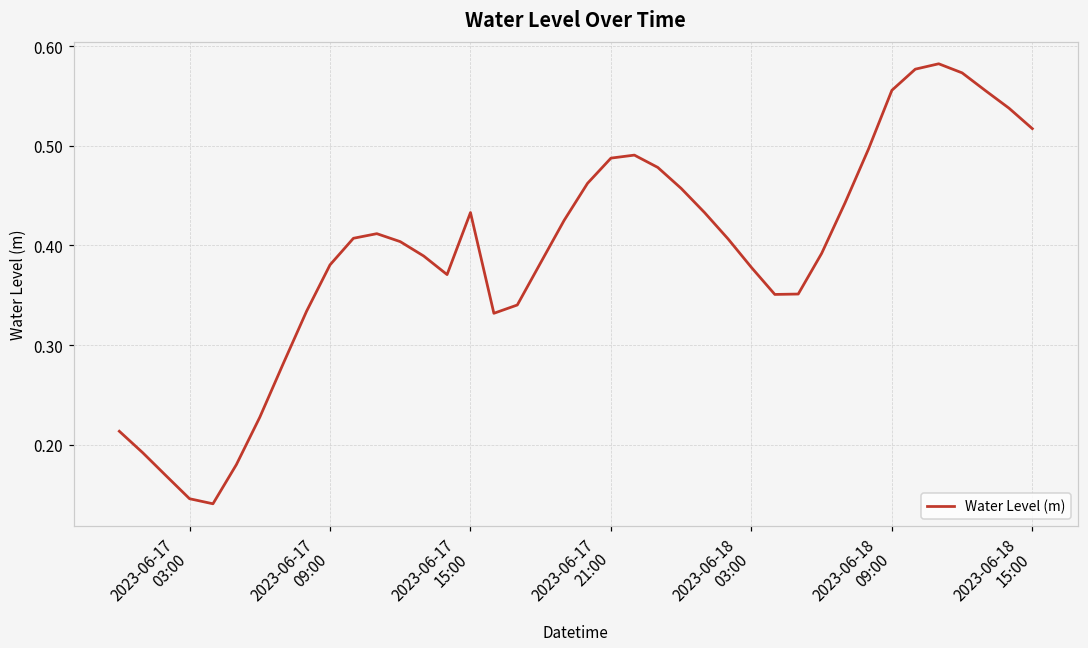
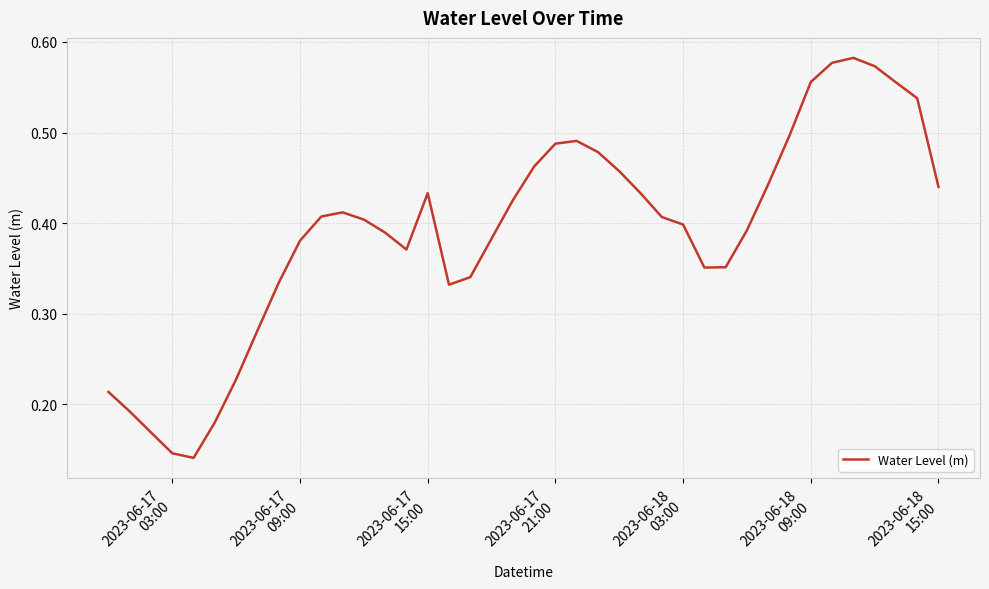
2023-06-18 03:00: 0.38 -> 0.40
2023-06-18 15:00: 0.52 -> 0.44
